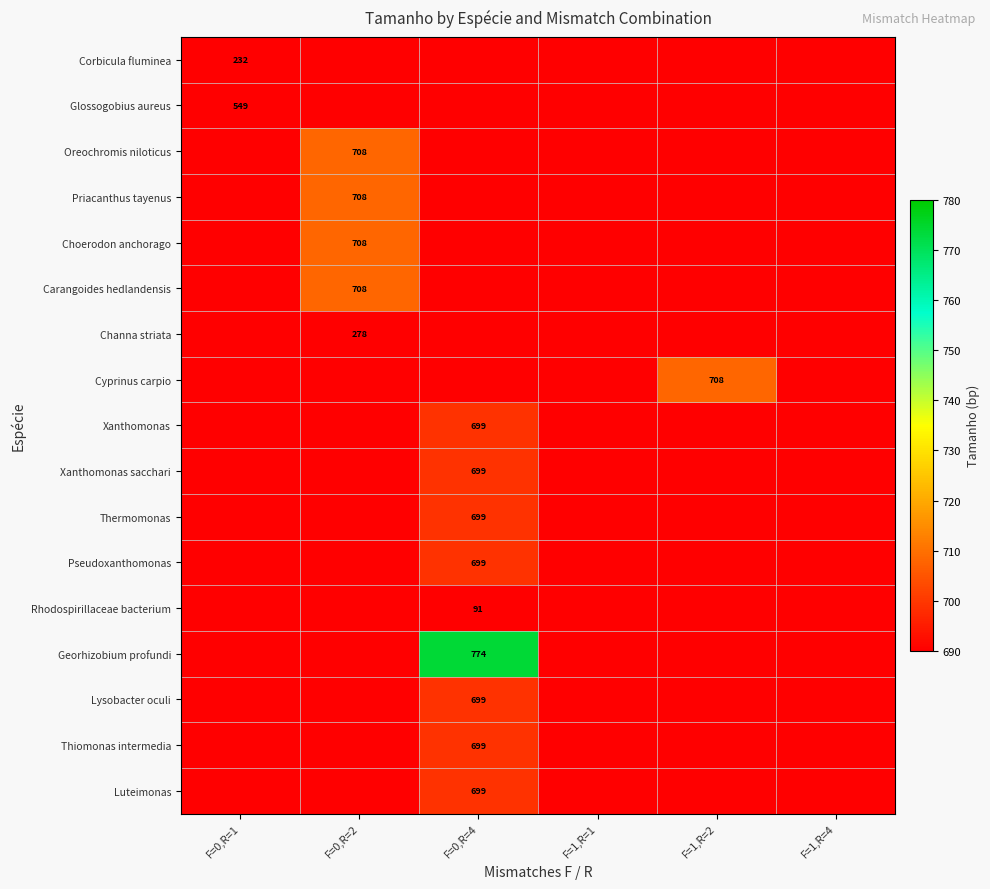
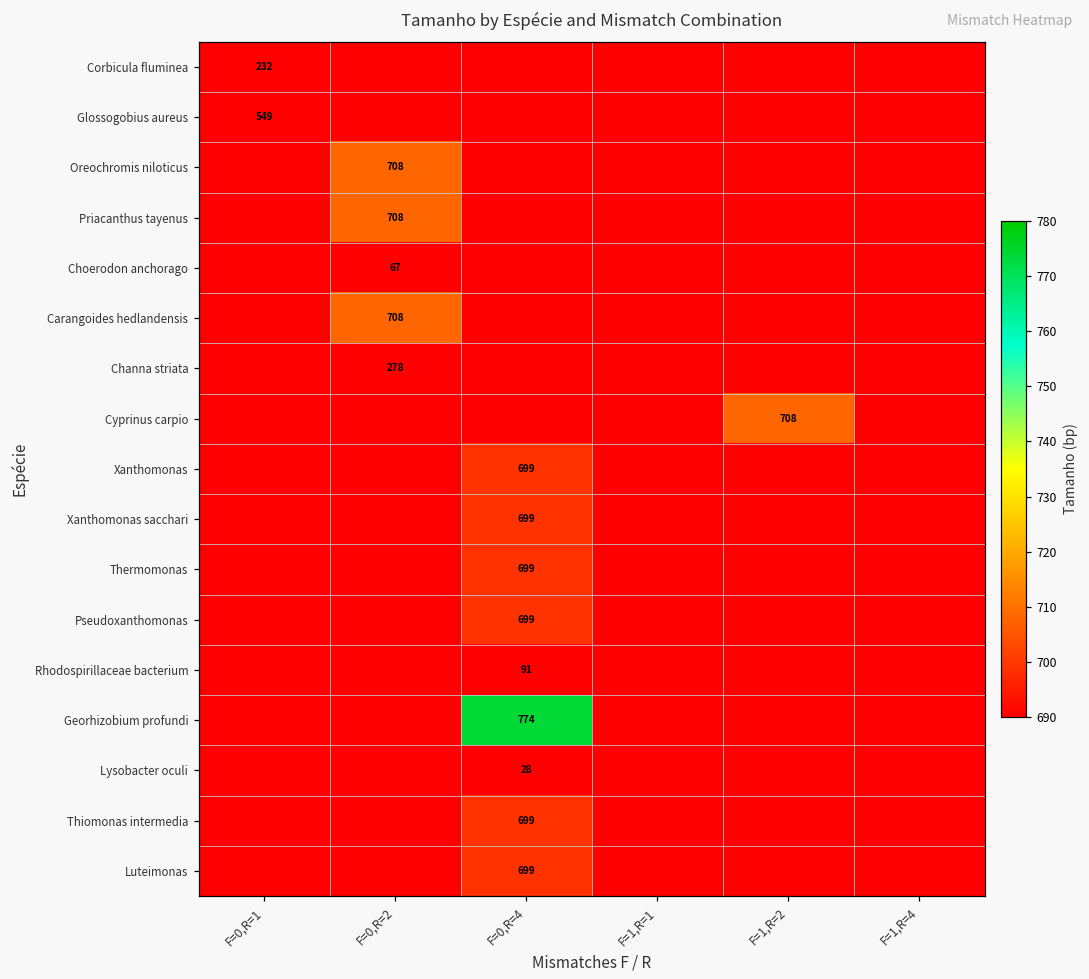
Choerodon anchorago, F=0,R=2: 708 -> 67
Lysobacter oculi, F=0,R=4: 699 -> 28
